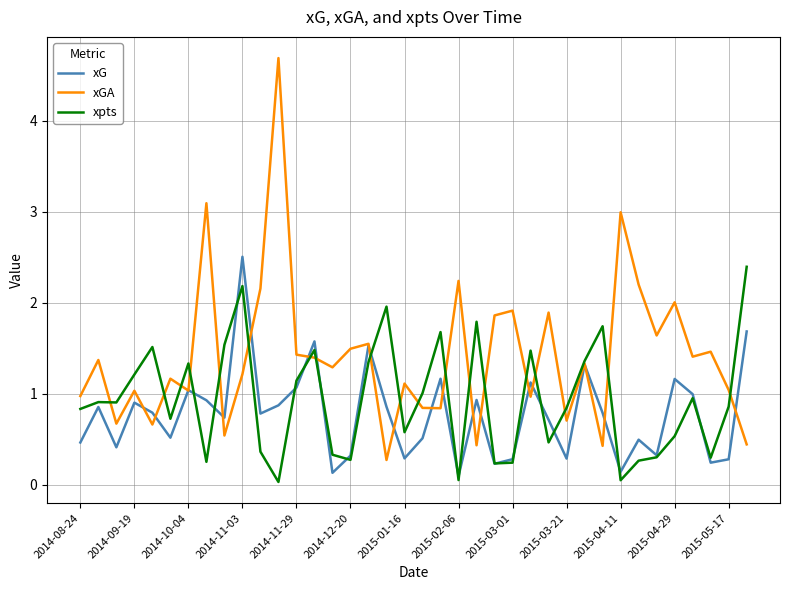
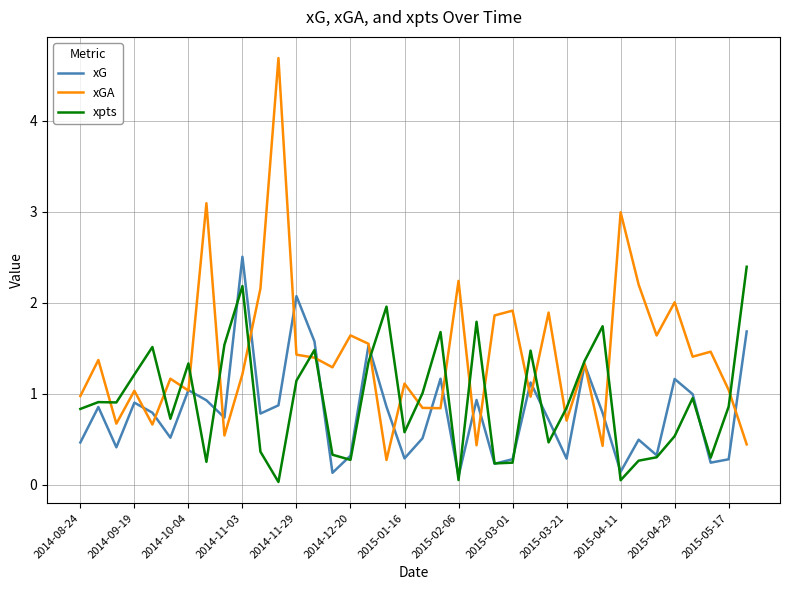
xG, 2014-11-29: 1.1 -> 2.1
xGA, 2014-12-20: 1.5 -> 1.6
